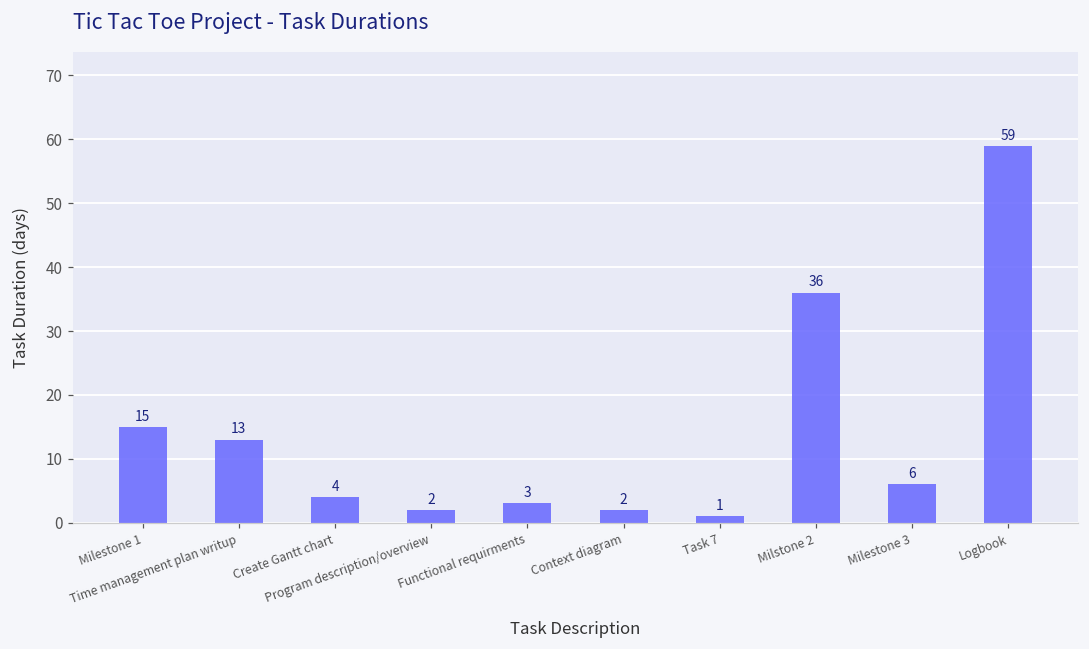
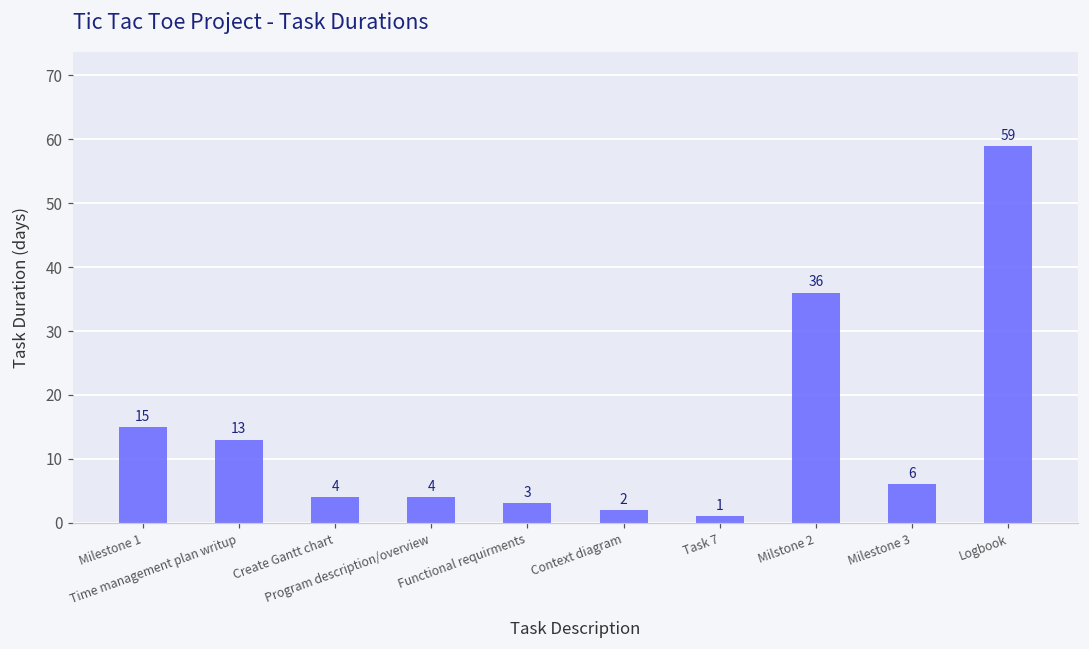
Program description/overview: 2 -> 4
